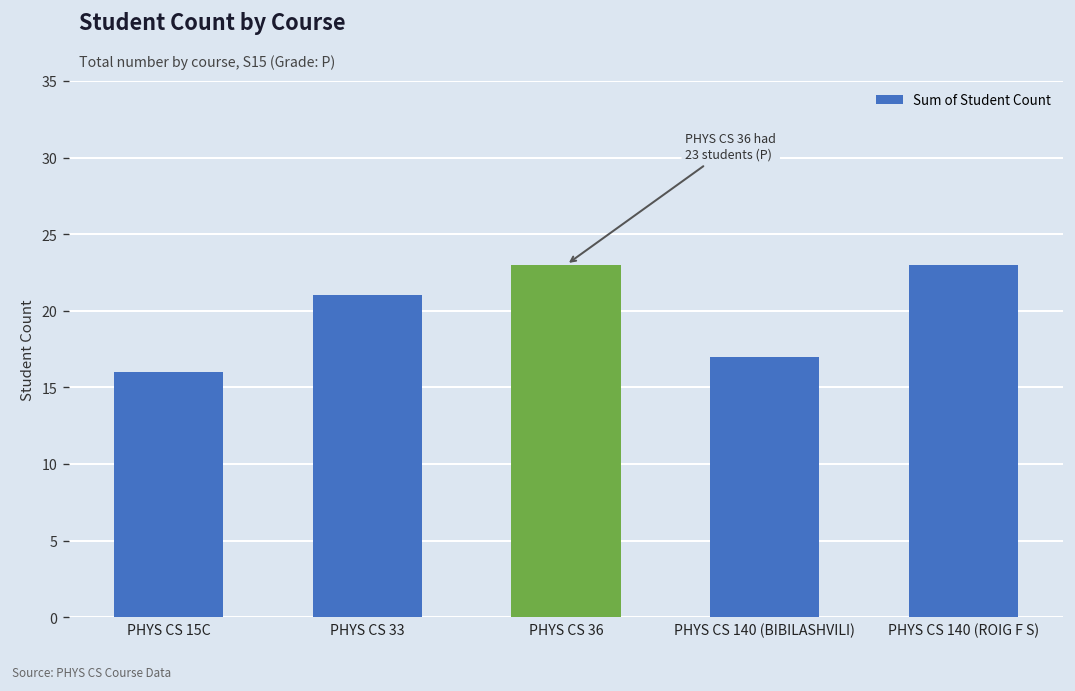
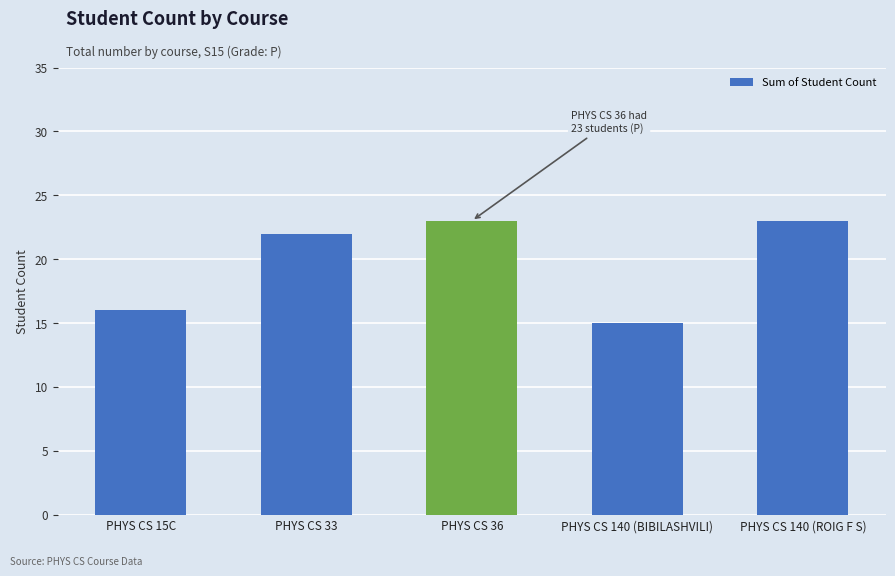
PHYS CS 33: 21 -> 22
PHYS CS 140 (BIBILASHVILI): 17 -> 15
